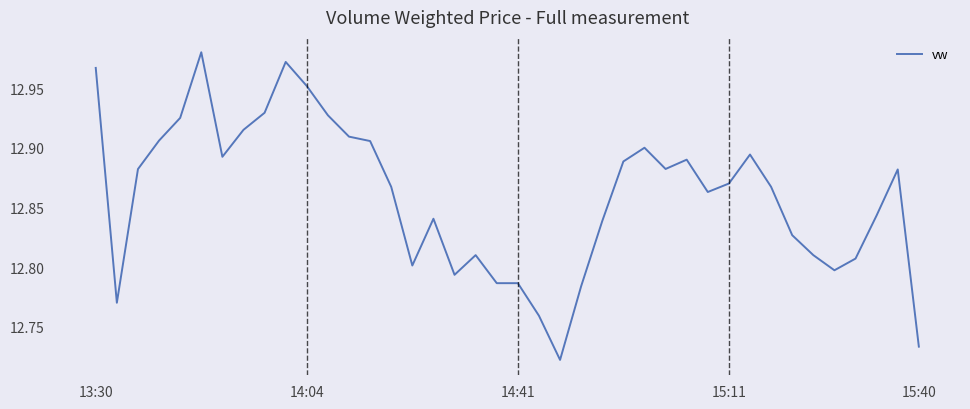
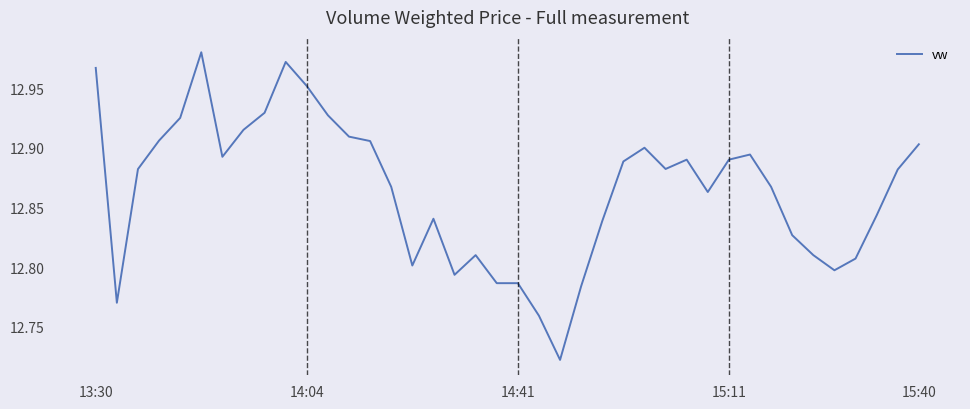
15:11: 12.87 -> 12.89
15:40: 12.733 -> 12.903
